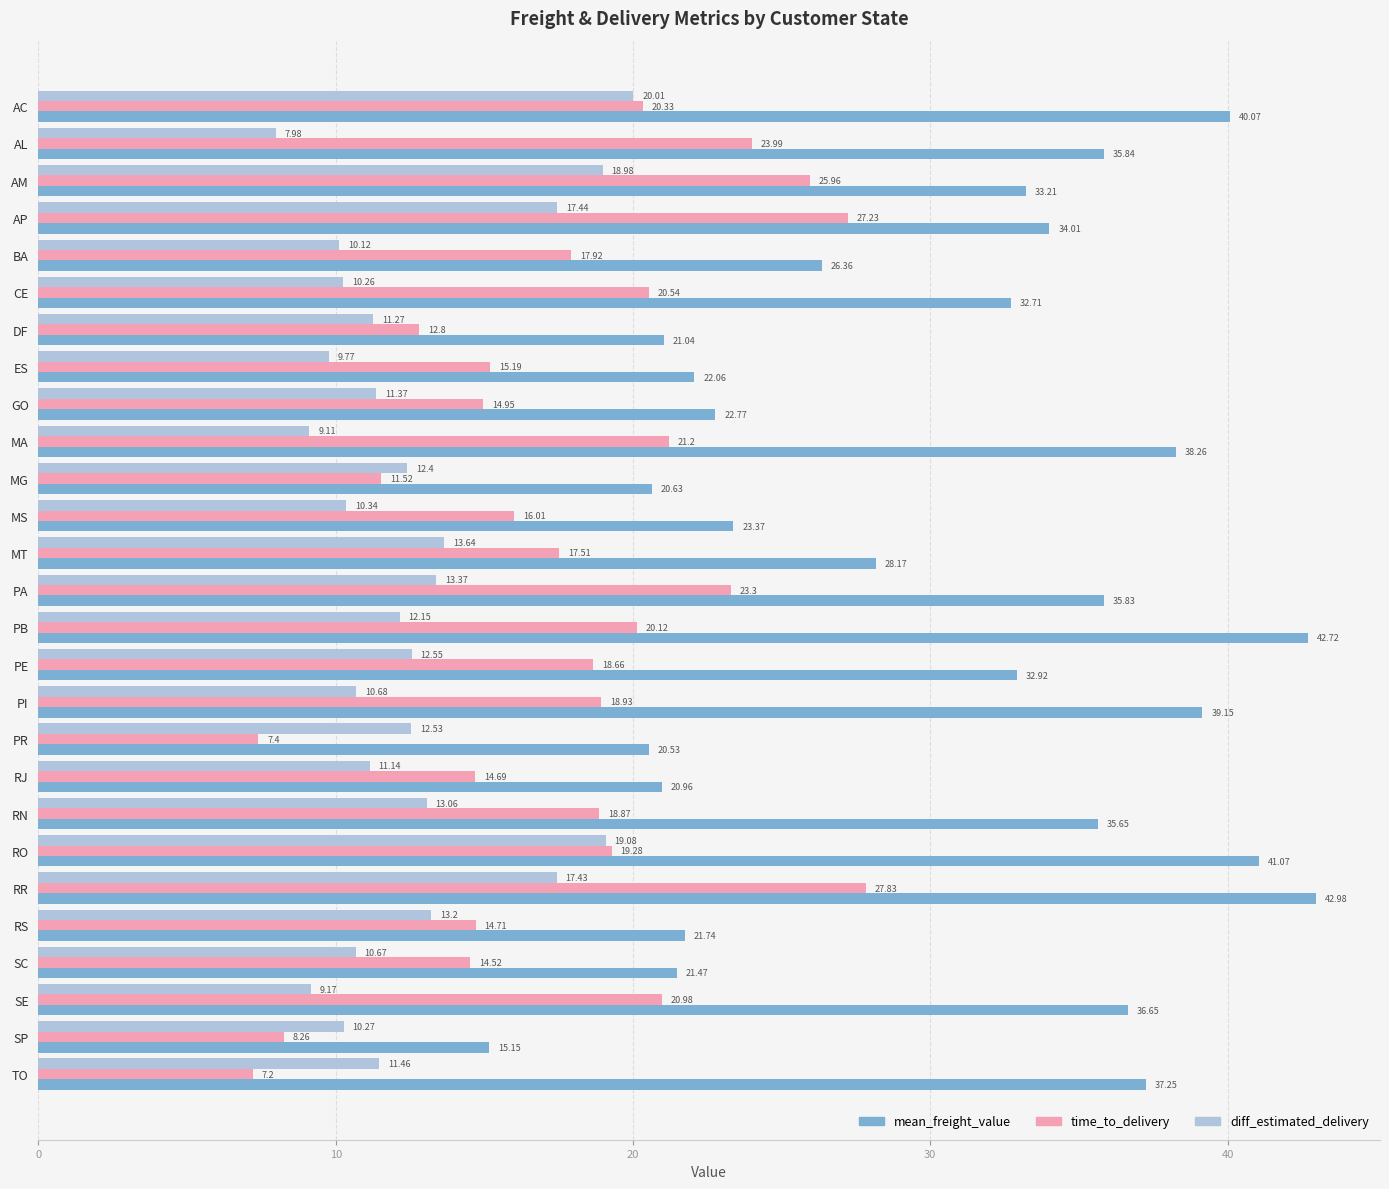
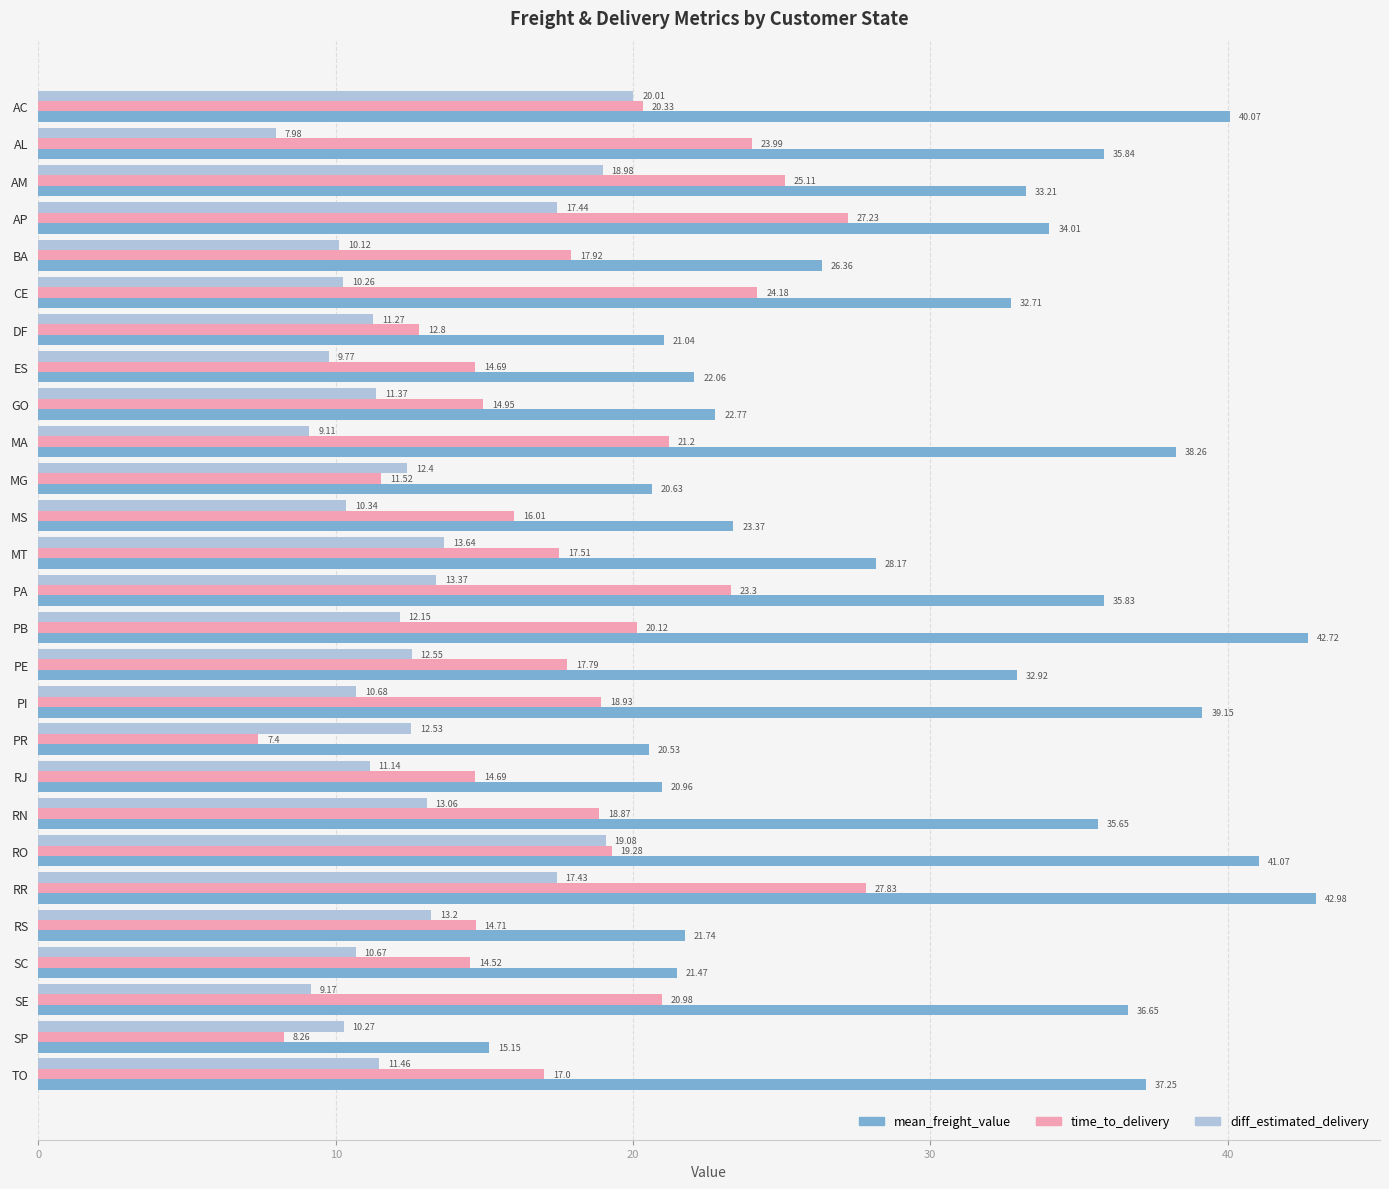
time_to_delivery, AM: 25.96 -> 25.11
time_to_delivery, CE: 20.54 -> 24.18
time_to_delivery, ES: 15.19 -> 14.69
time_to_delivery, PE: 18.66 -> 17.79
time_to_delivery, TO: 7.2 -> 17.0
